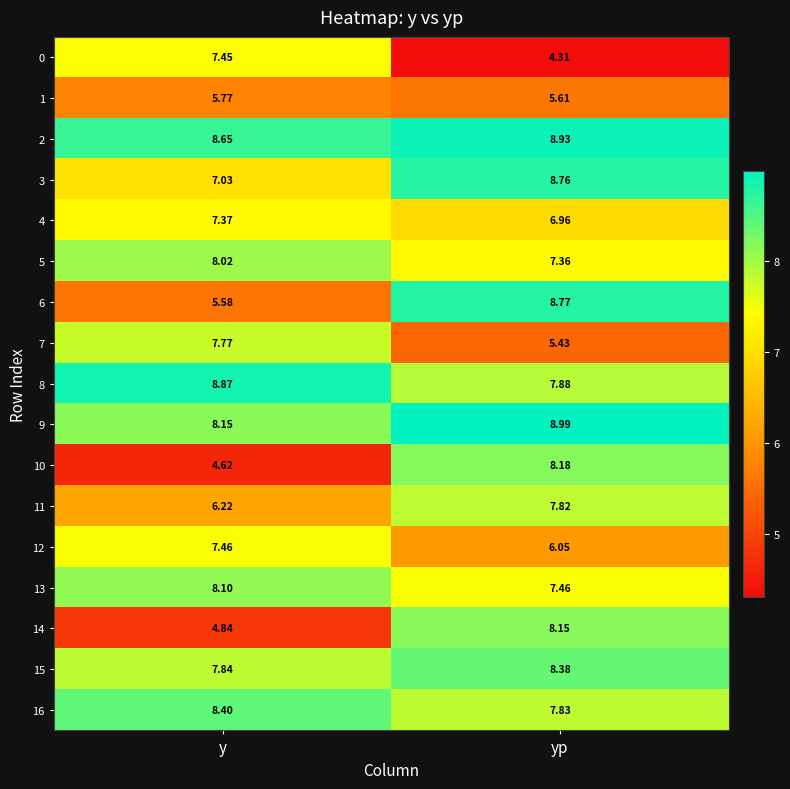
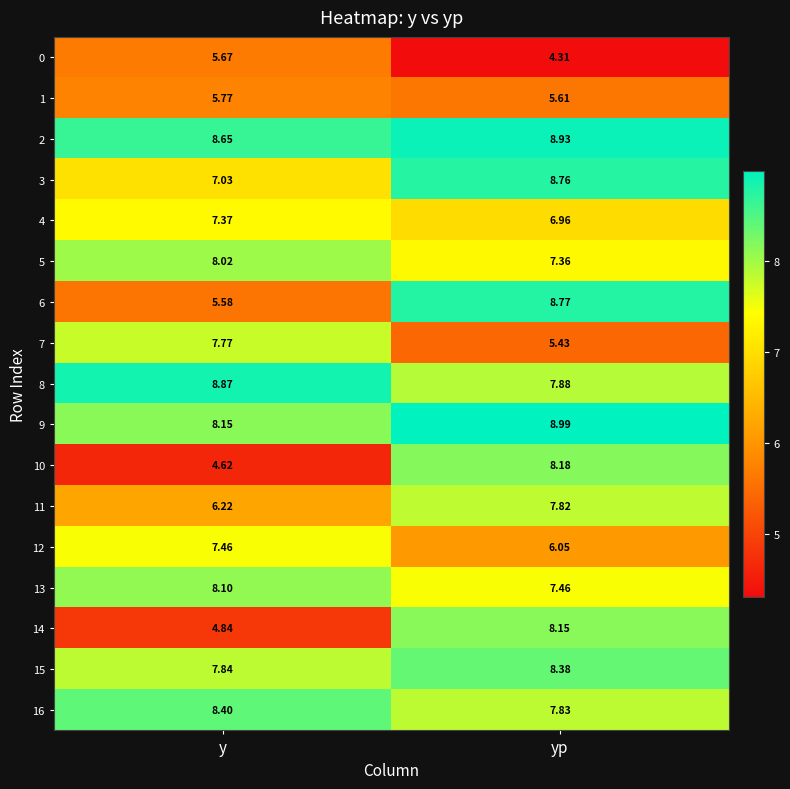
0, y: 7.45 -> 5.67
